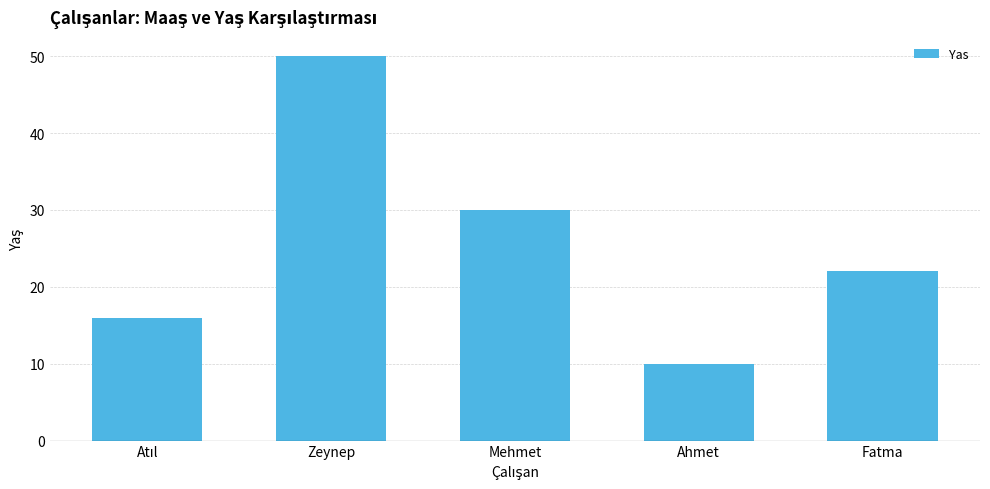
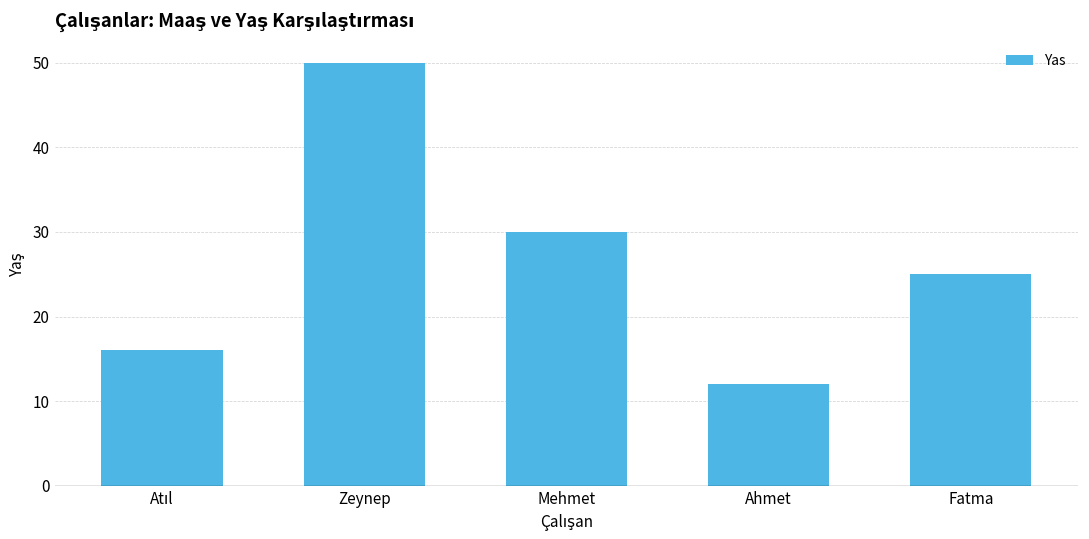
Ahmet: 10 -> 12
Fatma: 22 -> 25
